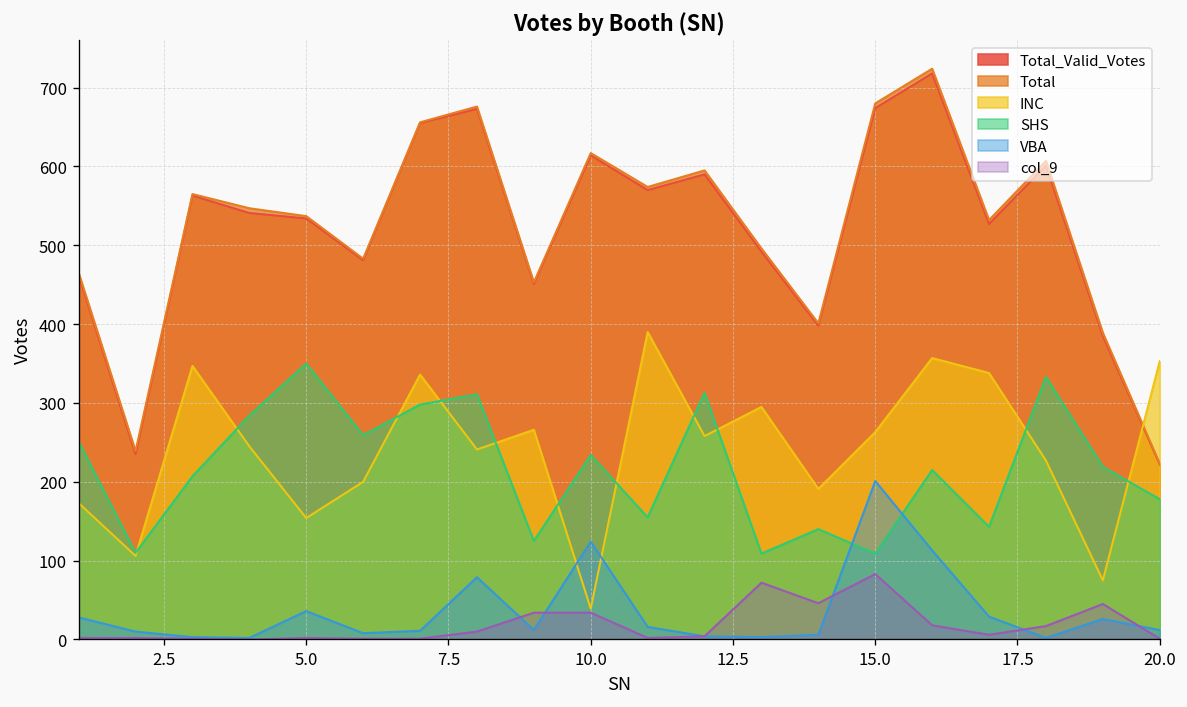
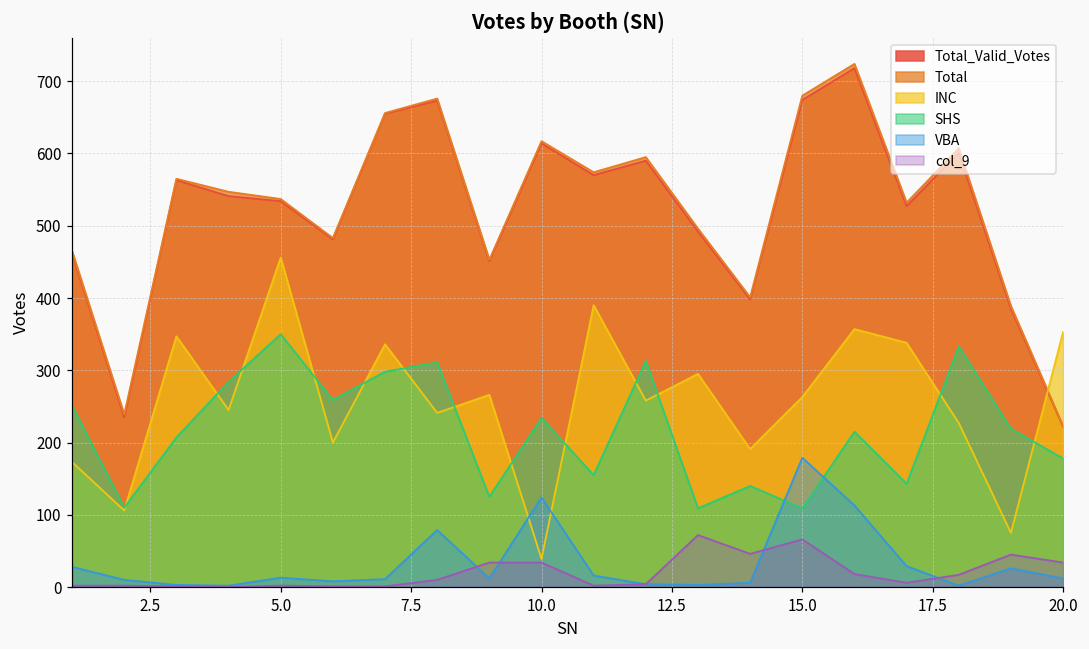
INC, 5.0: 150 -> 460
VBA, 5.0: 40 -> 10
VBA, 15.0: 200 -> 180
col_9, 15.0: 80 -> 70
col_9, 20.0: 0 -> 30
